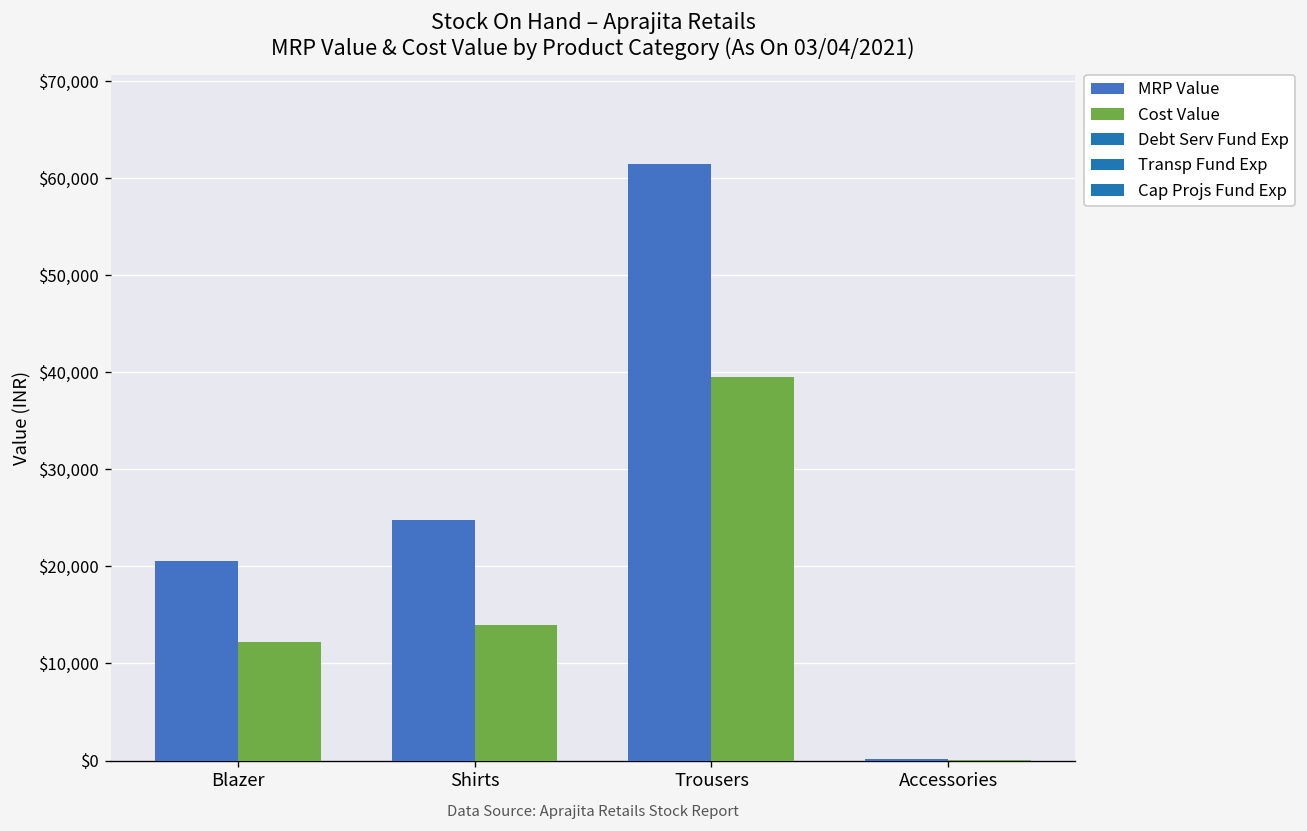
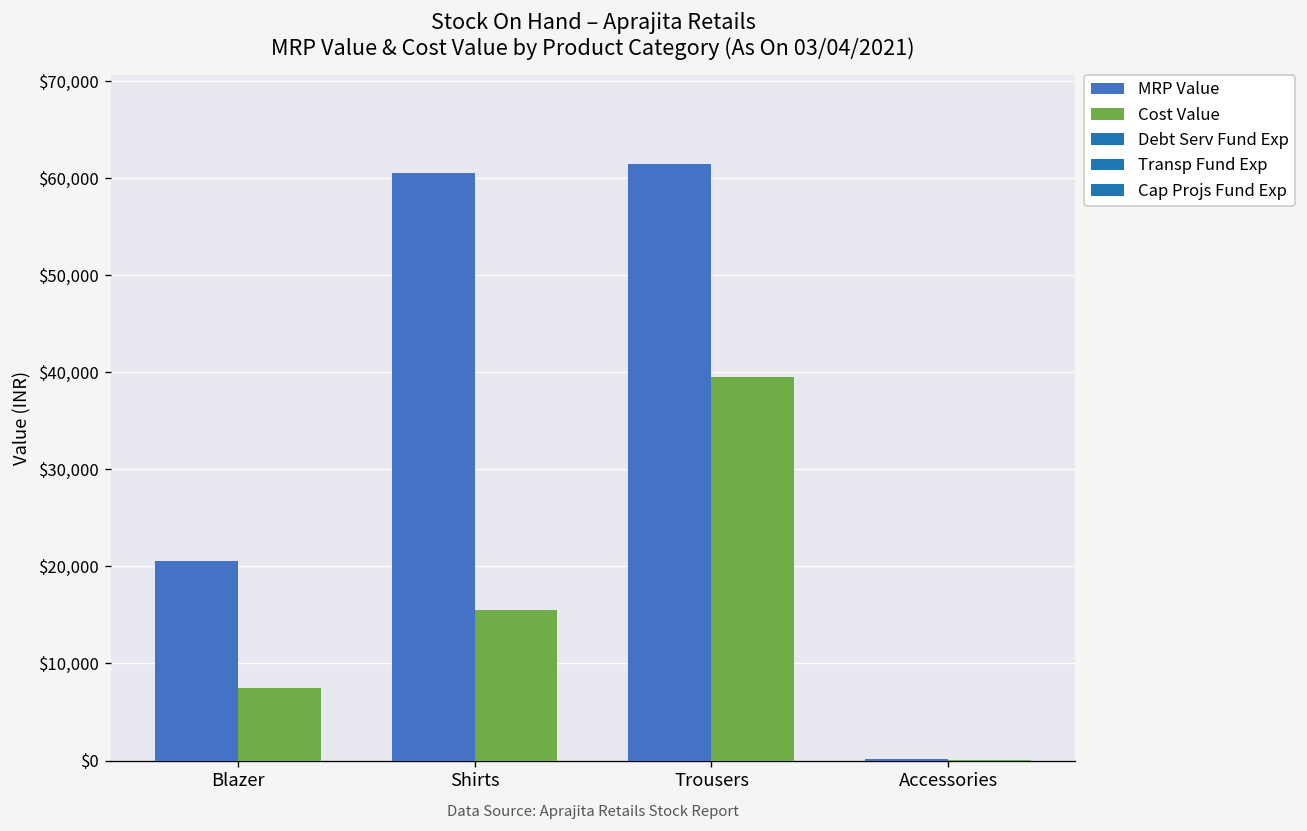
Cost Value, Blazer: $12,000 -> $7,000
MRP Value, Shirts: $25,000 -> $61,000
Cost Value, Shirts: $14,000 -> $15,000
